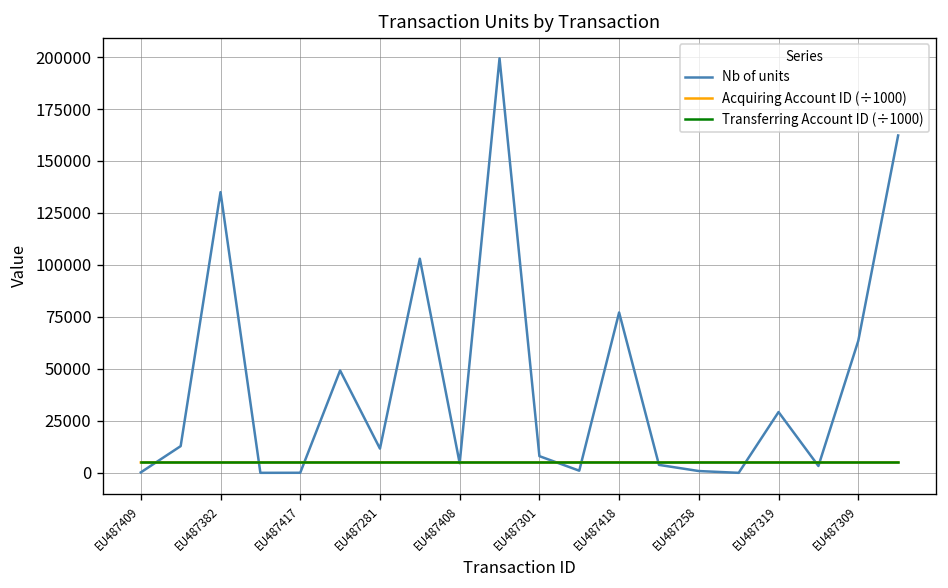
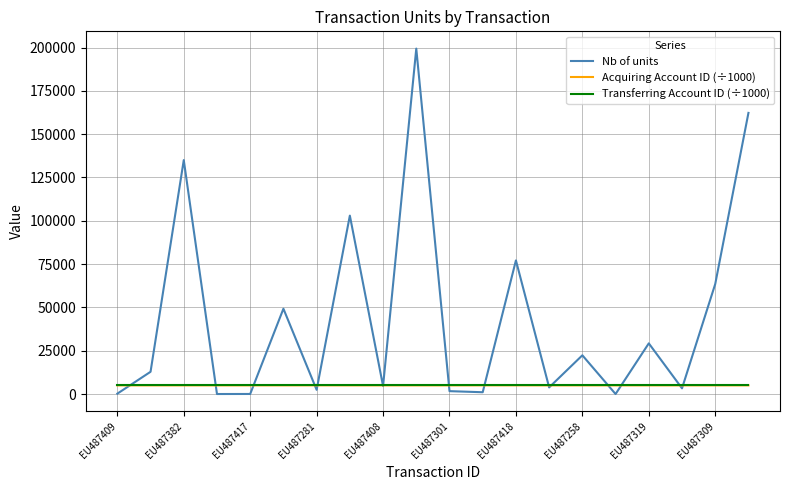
Nb of units, EU487281: 12000 -> 2000
Nb of units, EU487301: 8000 -> 2000
Nb of units, EU487258: 1000 -> 22000
